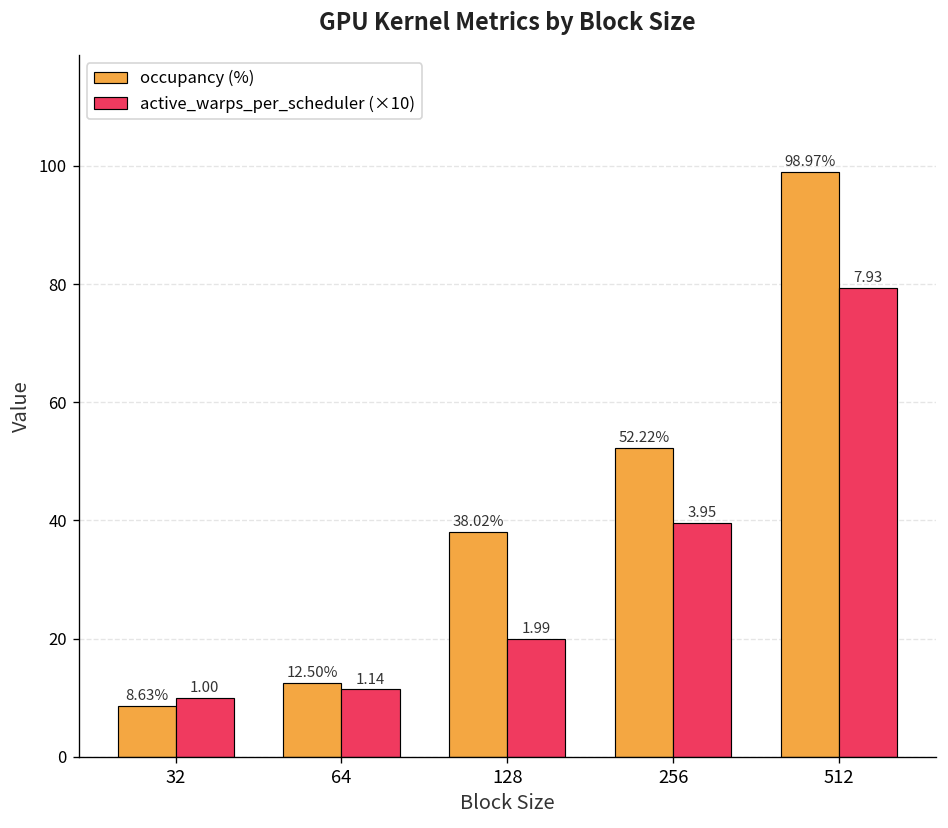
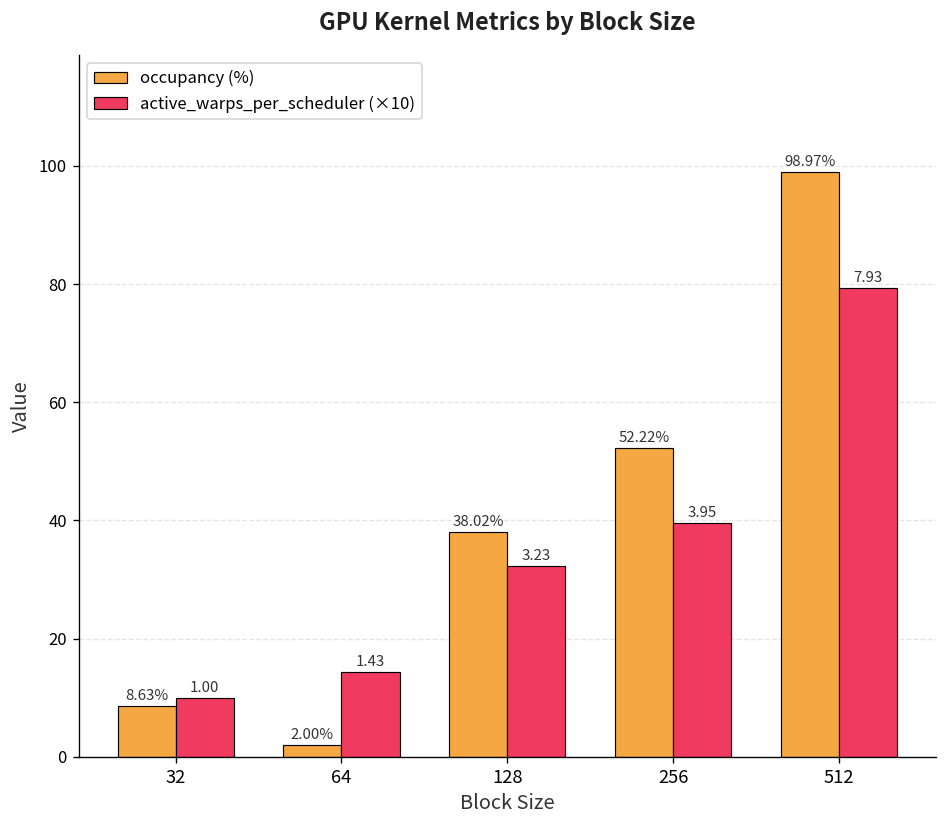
occupancy (%), 64: 12.50% -> 2.00%
active_warps_per_scheduler (×10), 64: 1.14 -> 1.43
active_warps_per_scheduler (×10), 128: 1.99 -> 3.23
